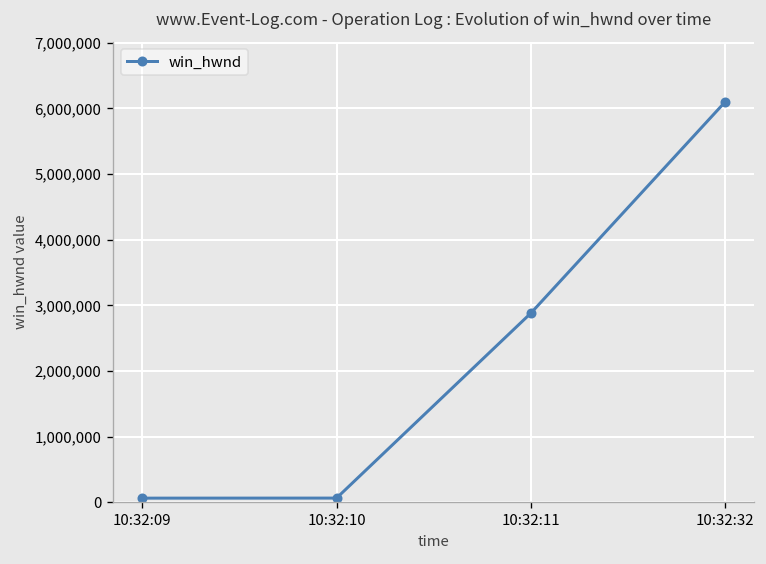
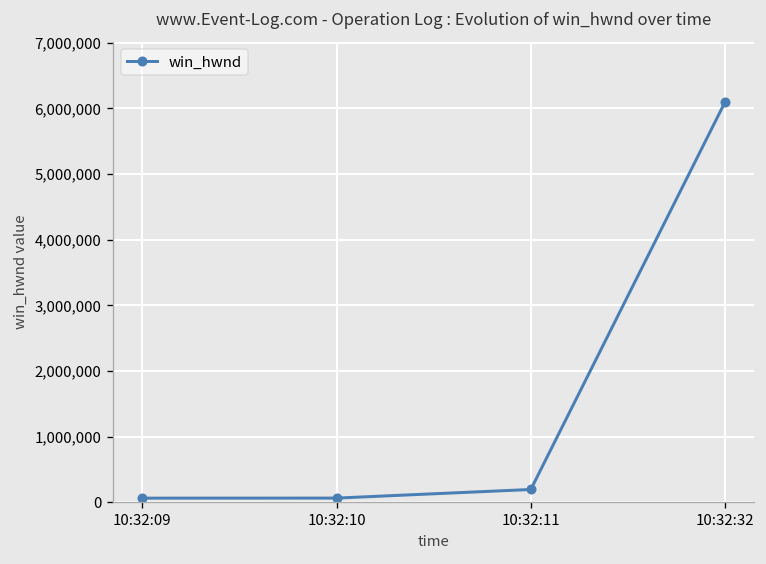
10:32:11: 2,900,000 -> 200,000
